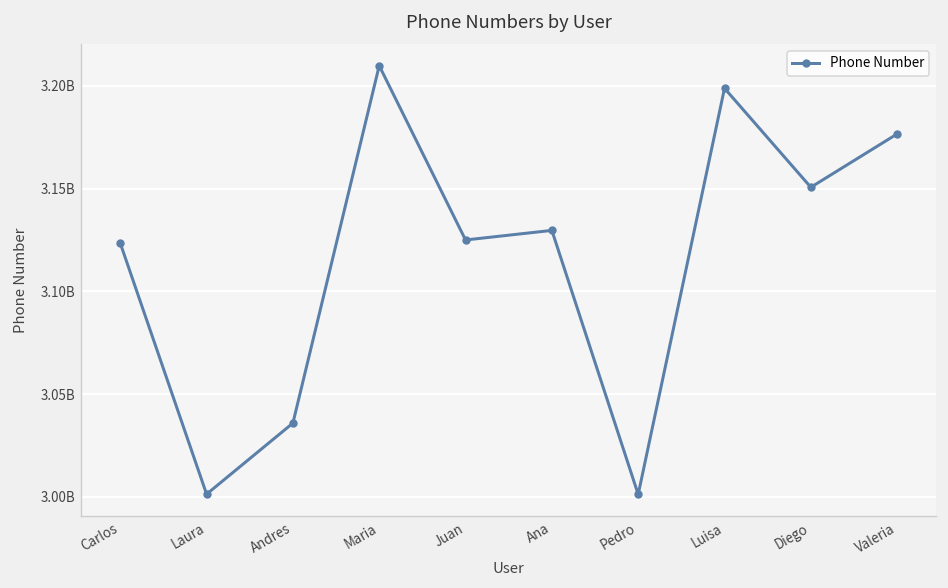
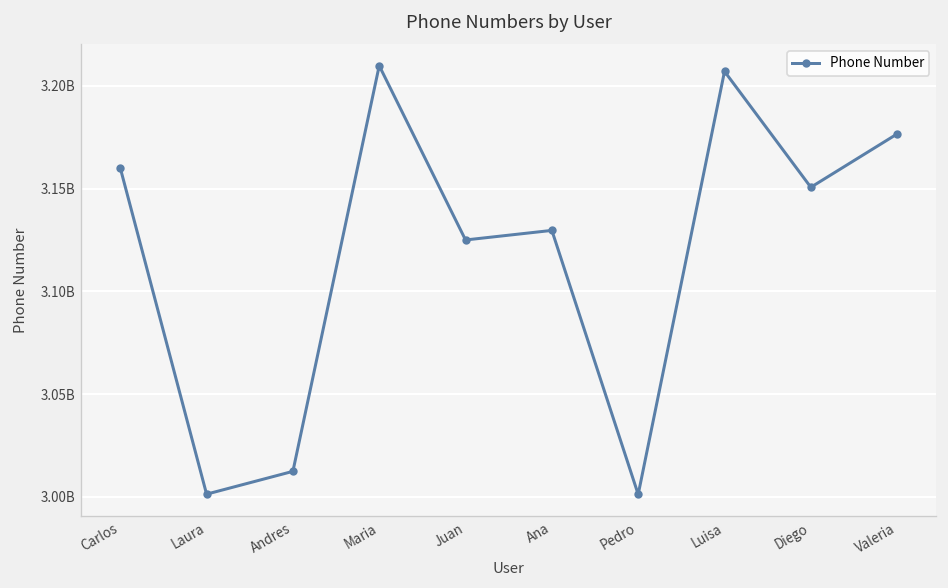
Carlos: 3123000000 -> 3160000000
Andres: 3036000000 -> 3012000000
Luisa: 3199000000 -> 3207000000
